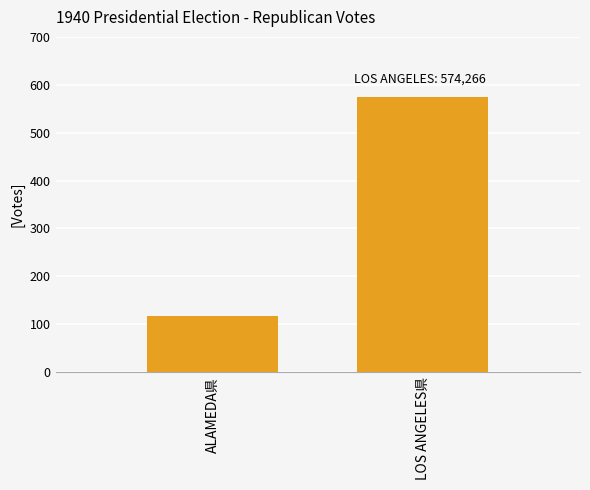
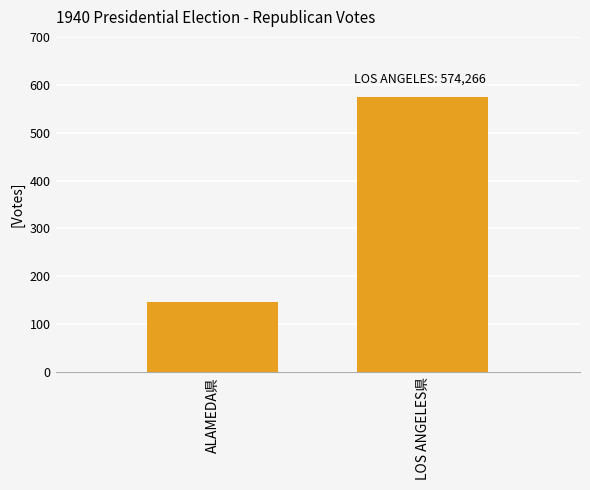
ALAMEDA県: 120 -> 150
